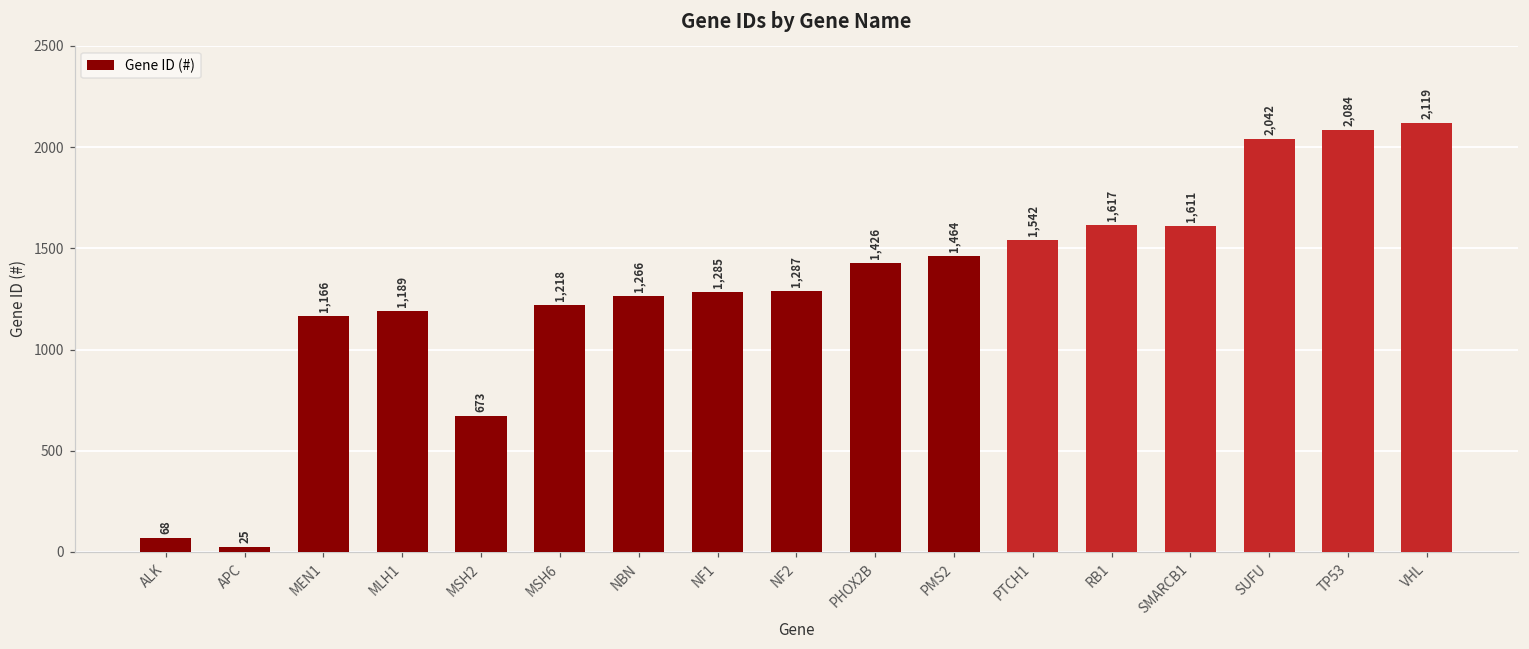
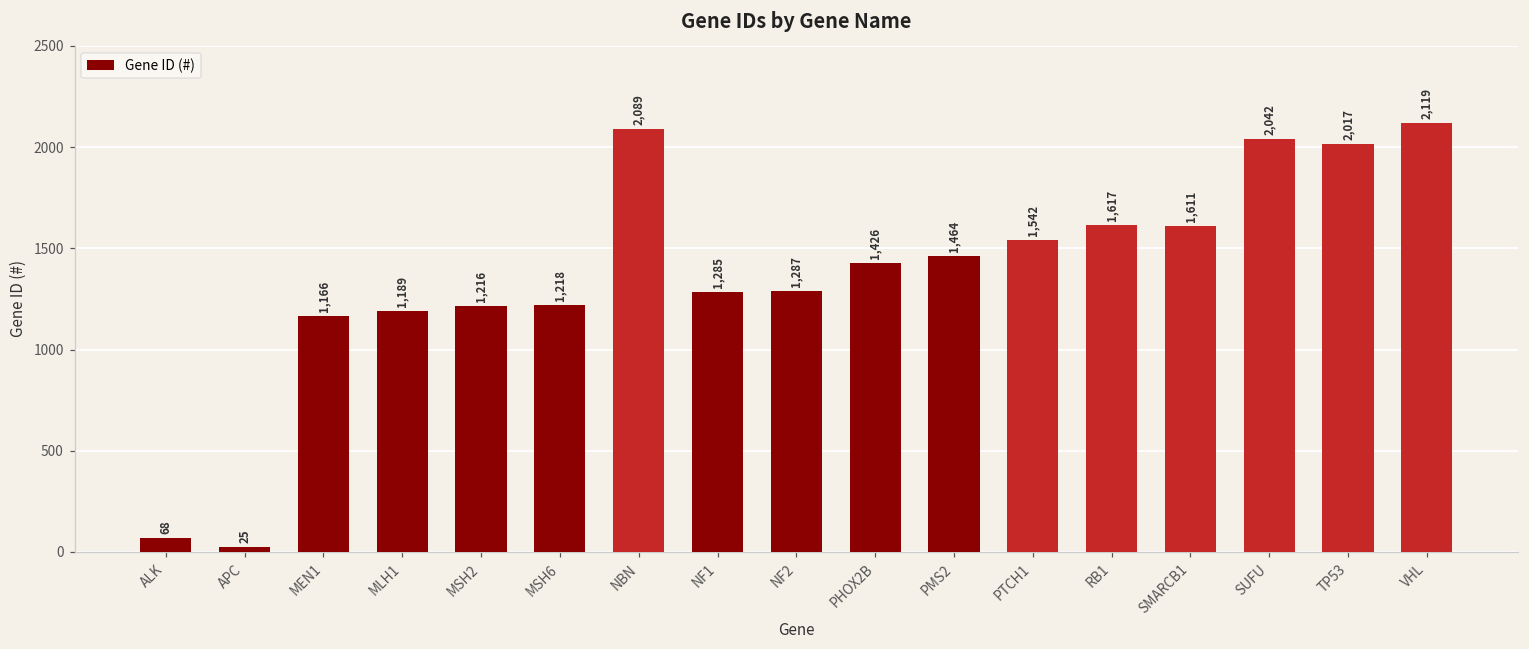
MSH2: 673 -> 1,216
NBN: 1,266 -> 2,089
TP53: 2,084 -> 2,017
